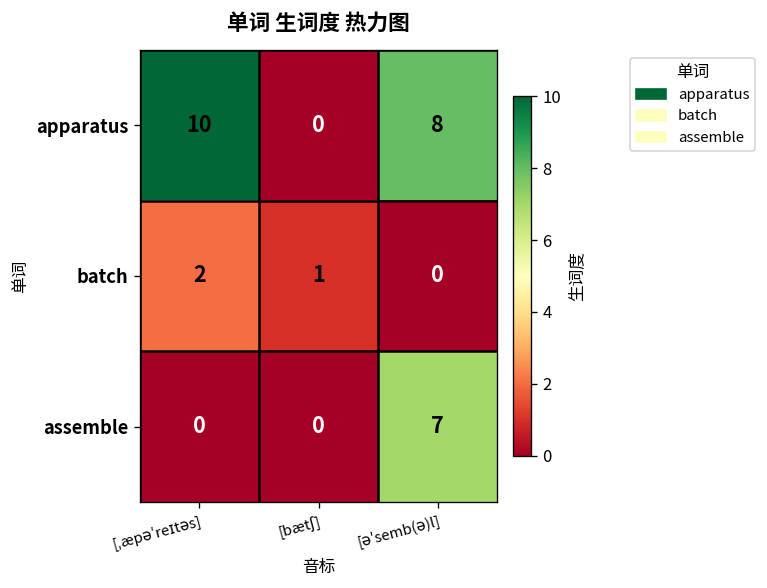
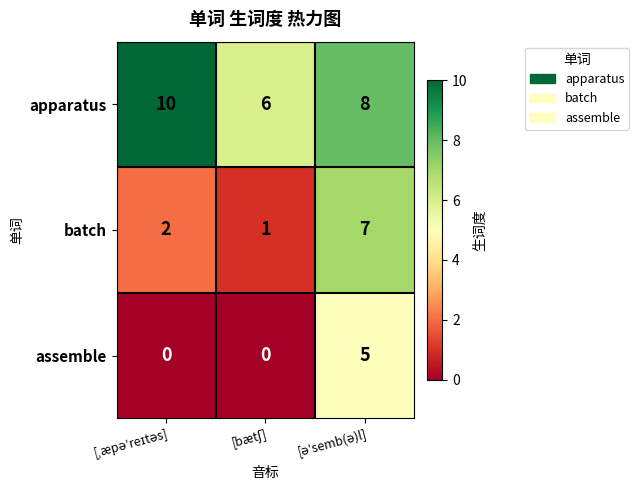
apparatus, [bætʃ]: 0 -> 6
batch, [əˈsemb(ə)l]: 0 -> 7
assemble, [əˈsemb(ə)l]: 7 -> 5
